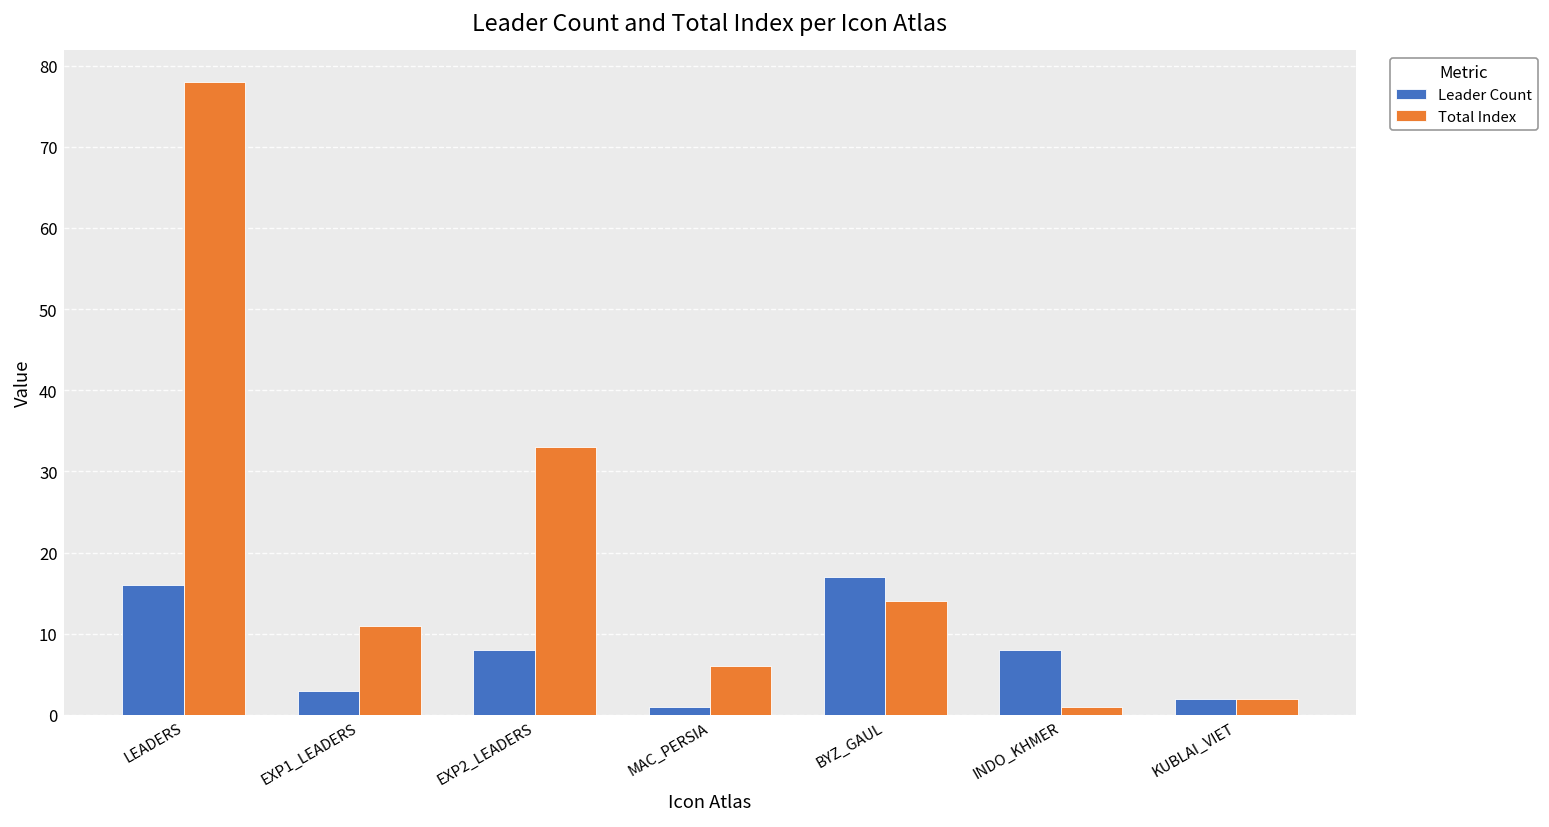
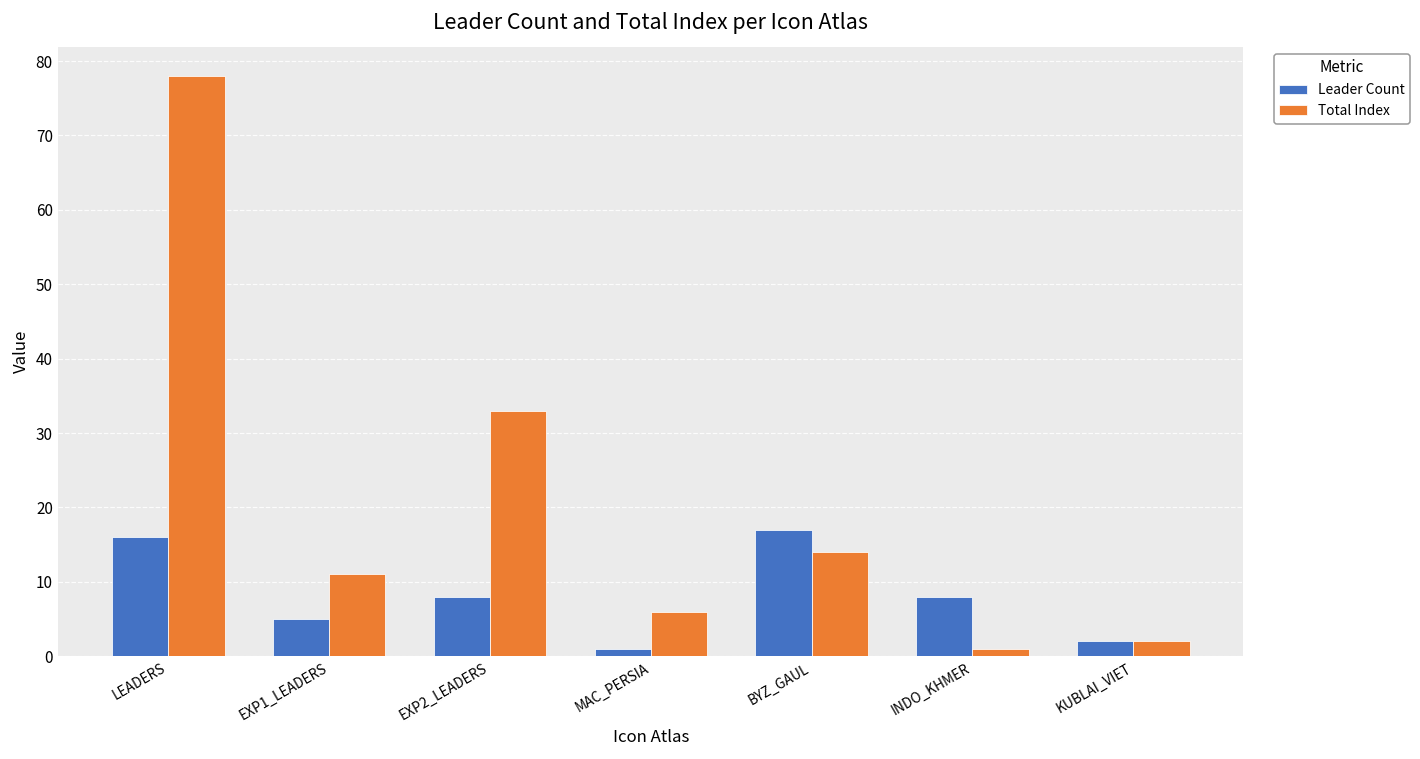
Leader Count, EXP1_LEADERS: 3 -> 5
